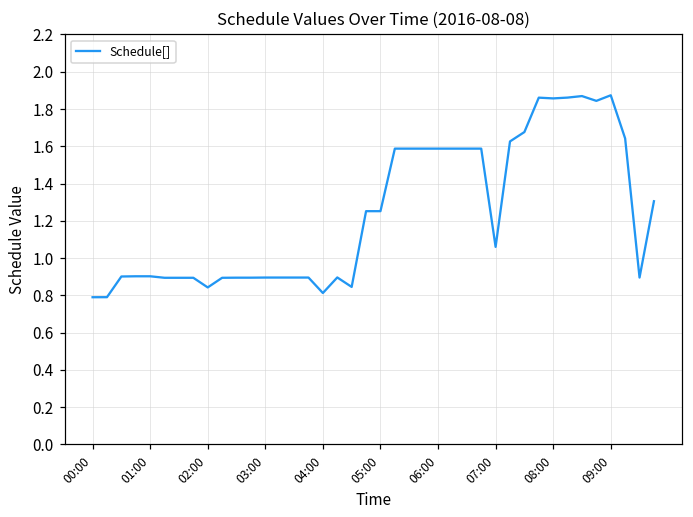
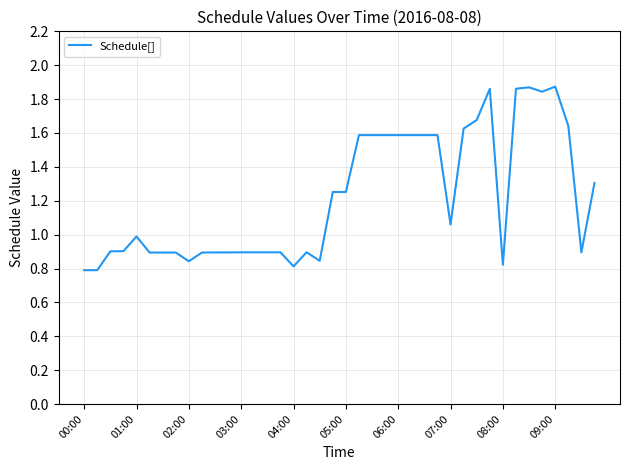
01:00: 0.90 -> 0.99
08:00: 1.86 -> 0.82
